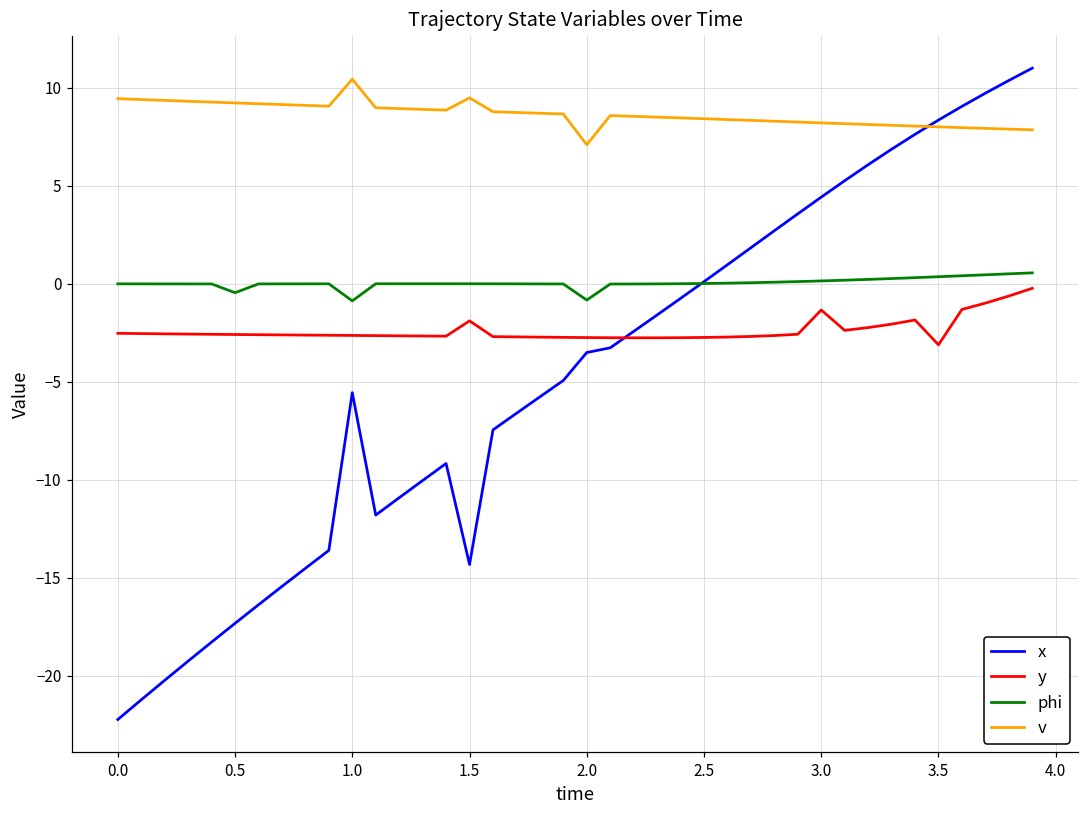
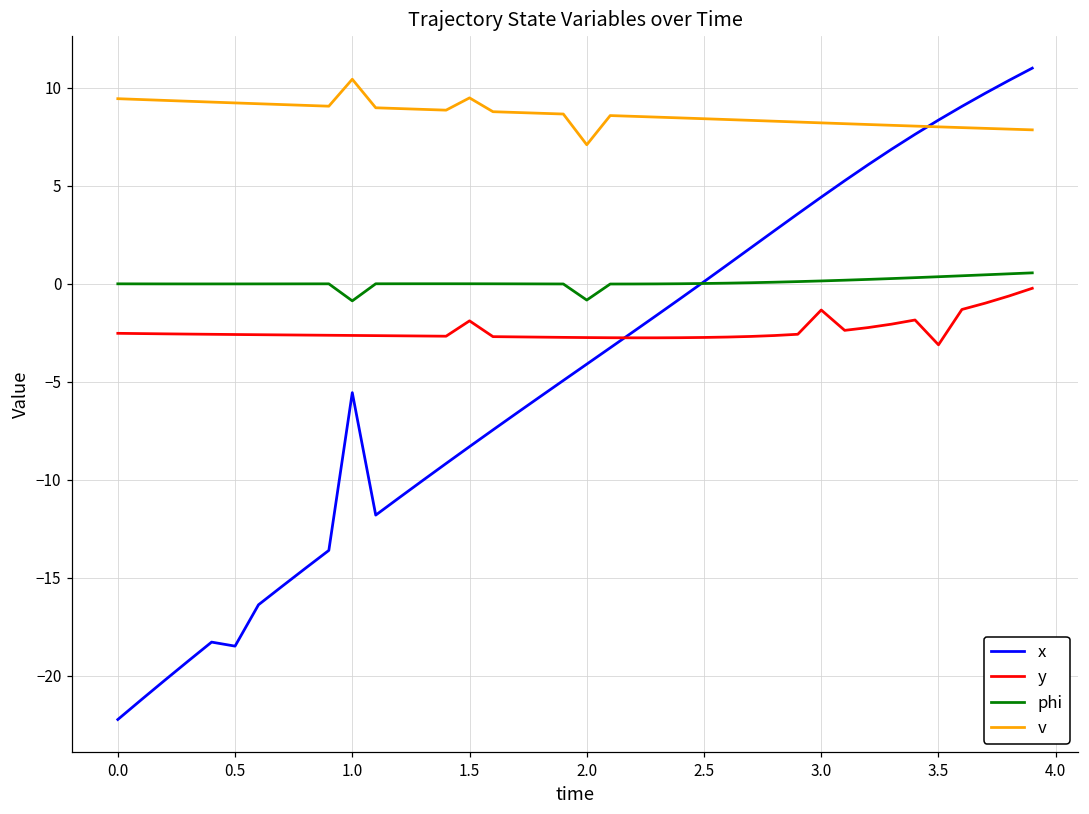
x, 0.5: -17.3 -> -18.5
phi, 0.5: -0.5 -> 0.0
x, 1.5: -14.3 -> -8.3
x, 2.0: -3.5 -> -4.1
